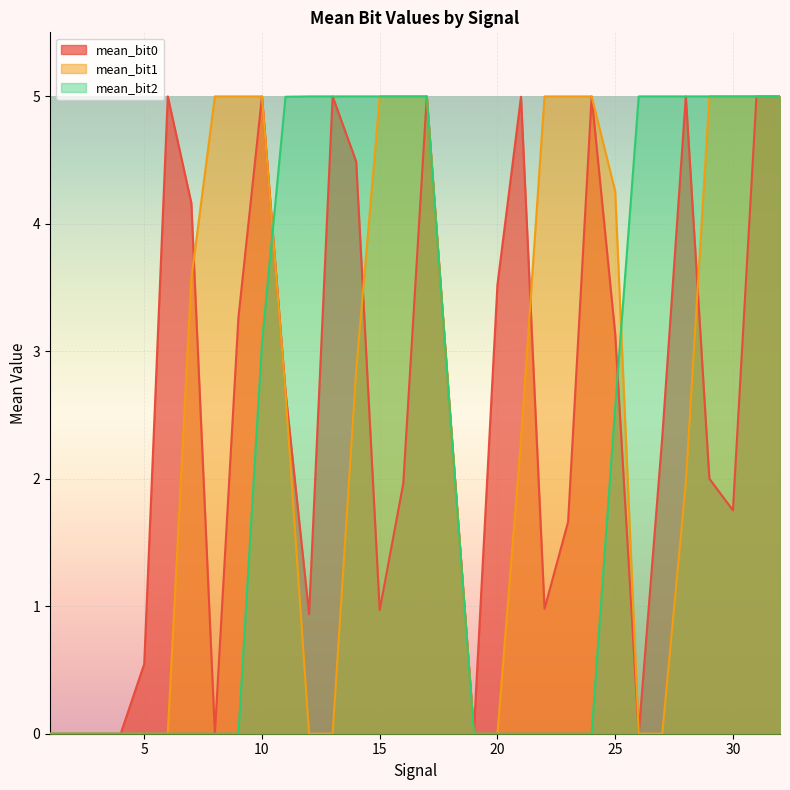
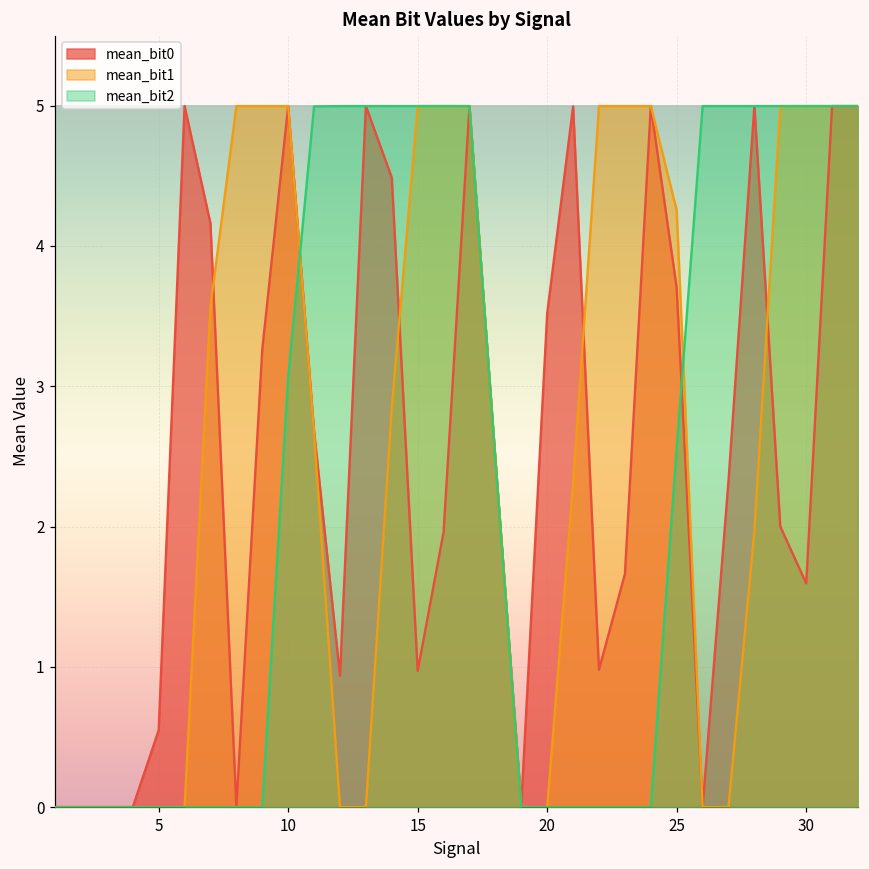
mean_bit0, 25: 3.14 -> 3.70
mean_bit0, 30: 1.75 -> 1.60
